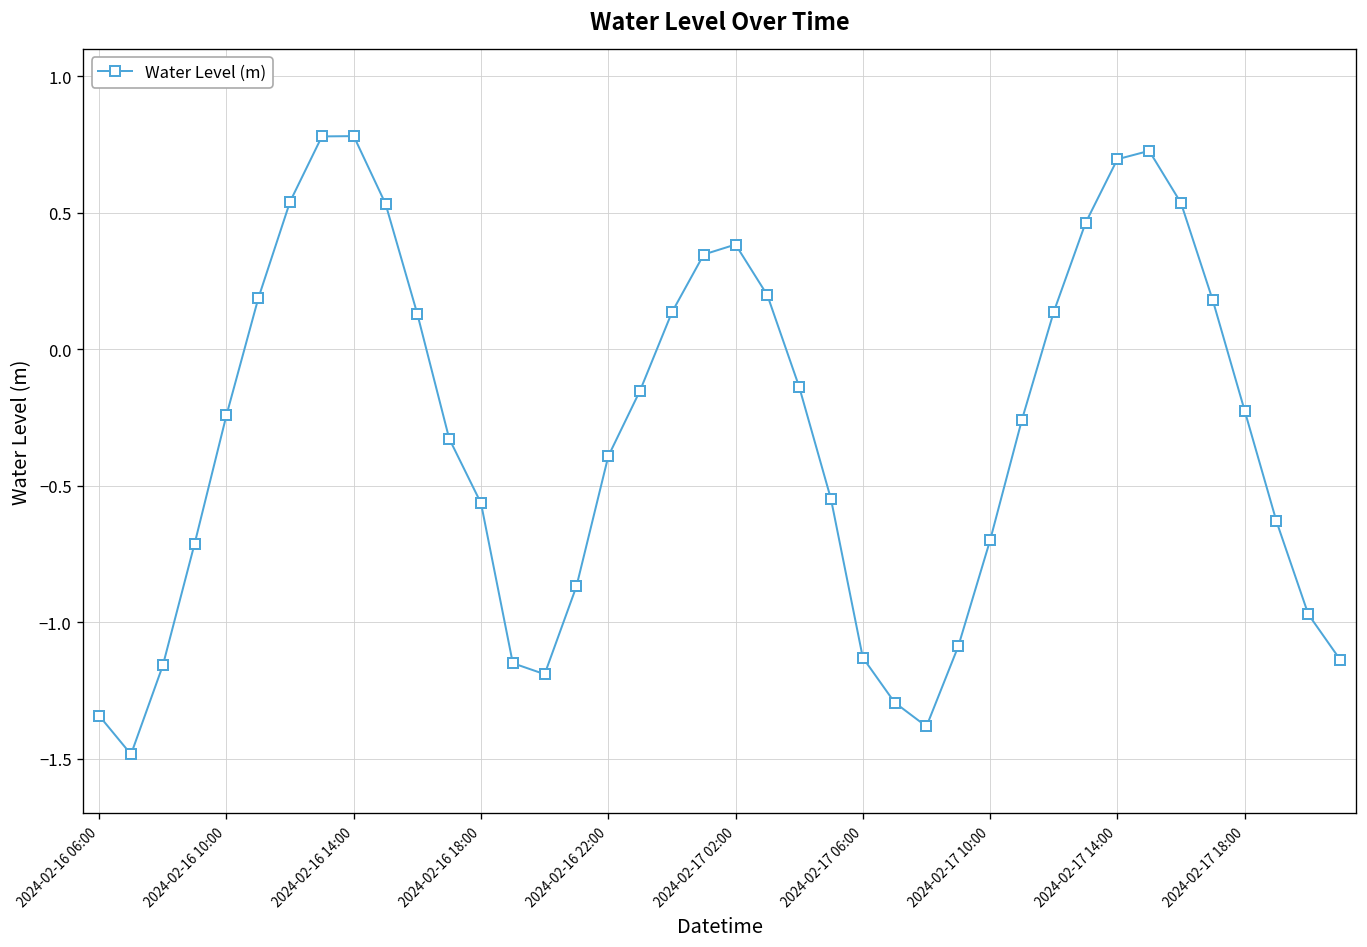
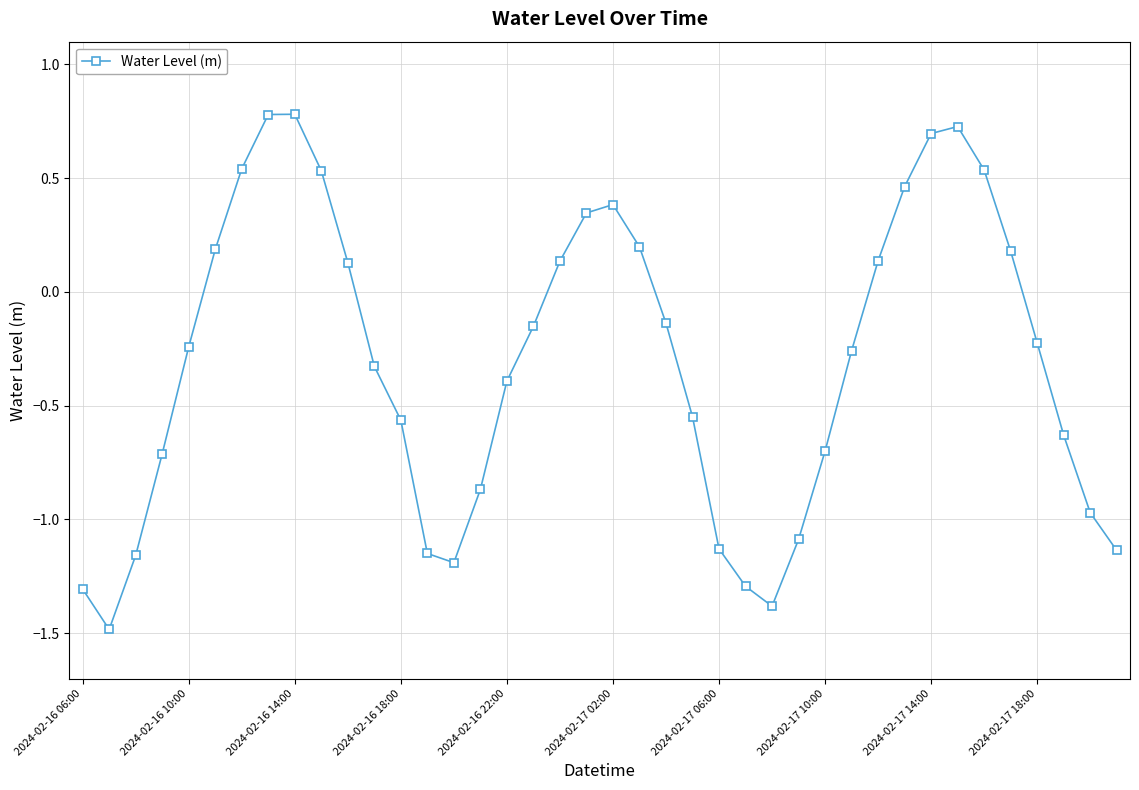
2024-02-16 06:00: -1.34 -> -1.31
